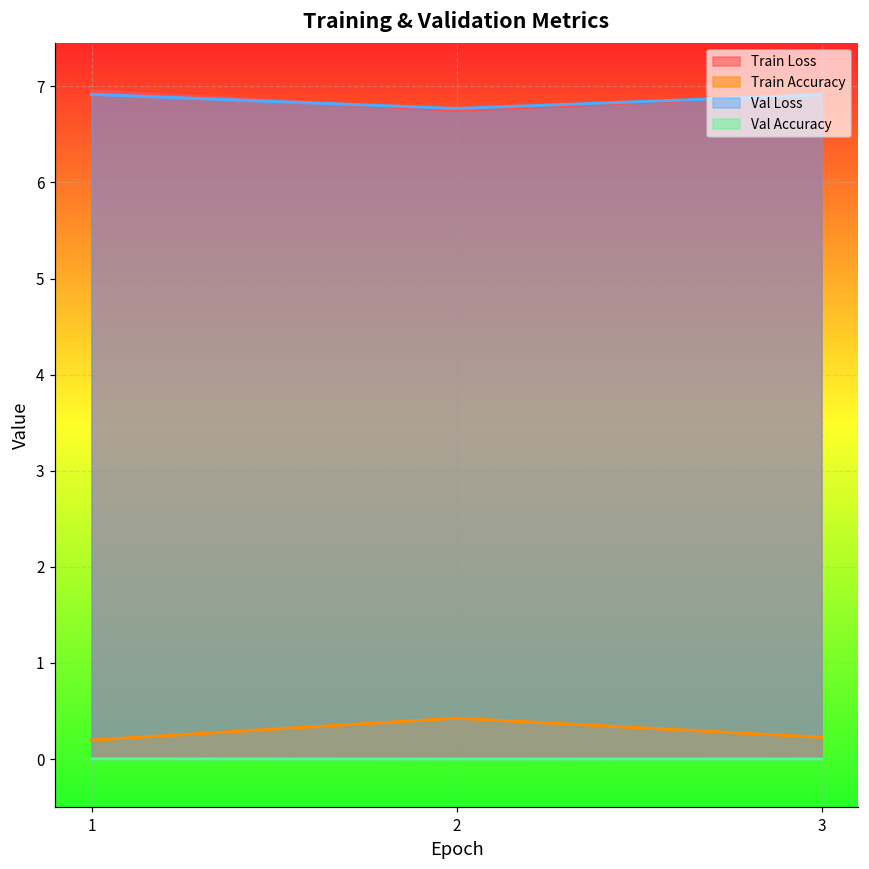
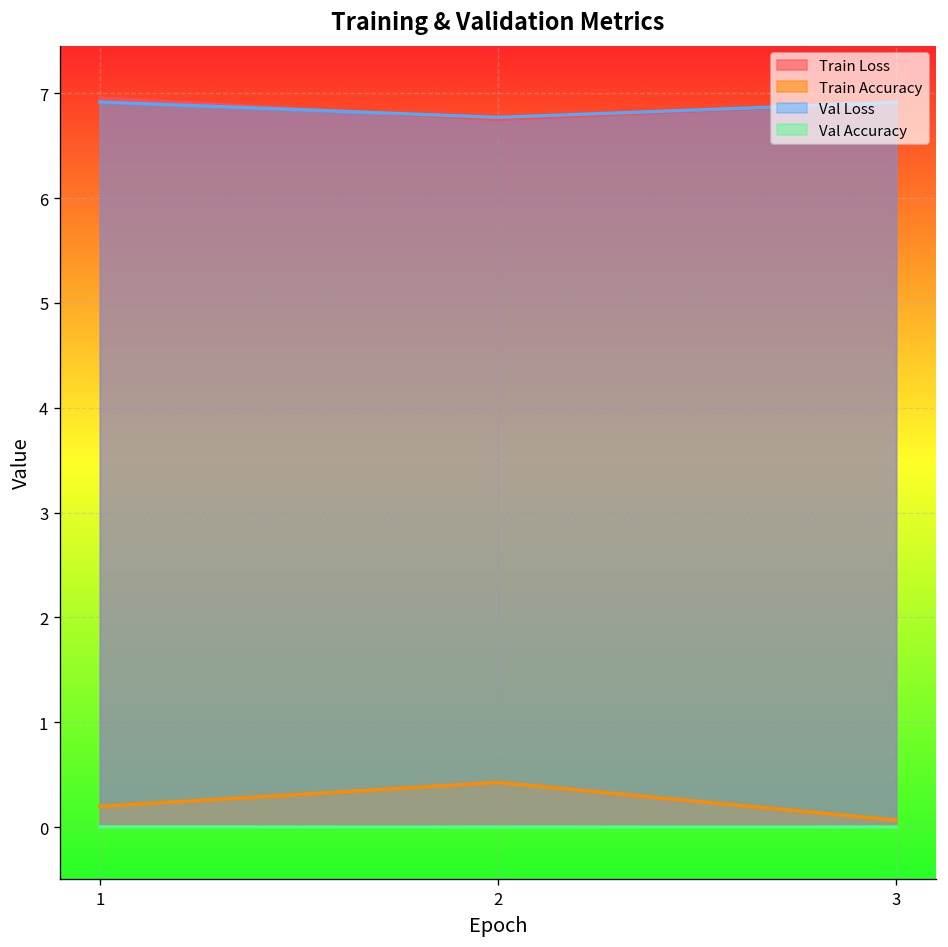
Train Accuracy, 3: 0.2 -> 0.1
